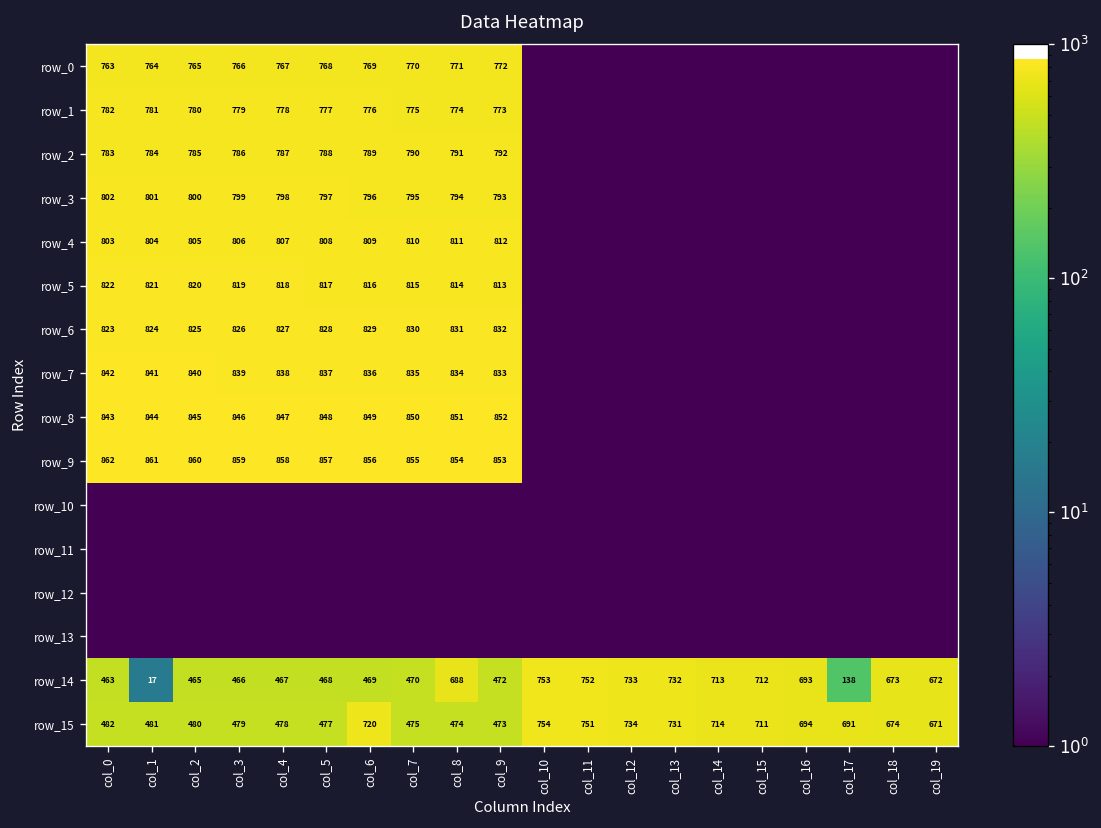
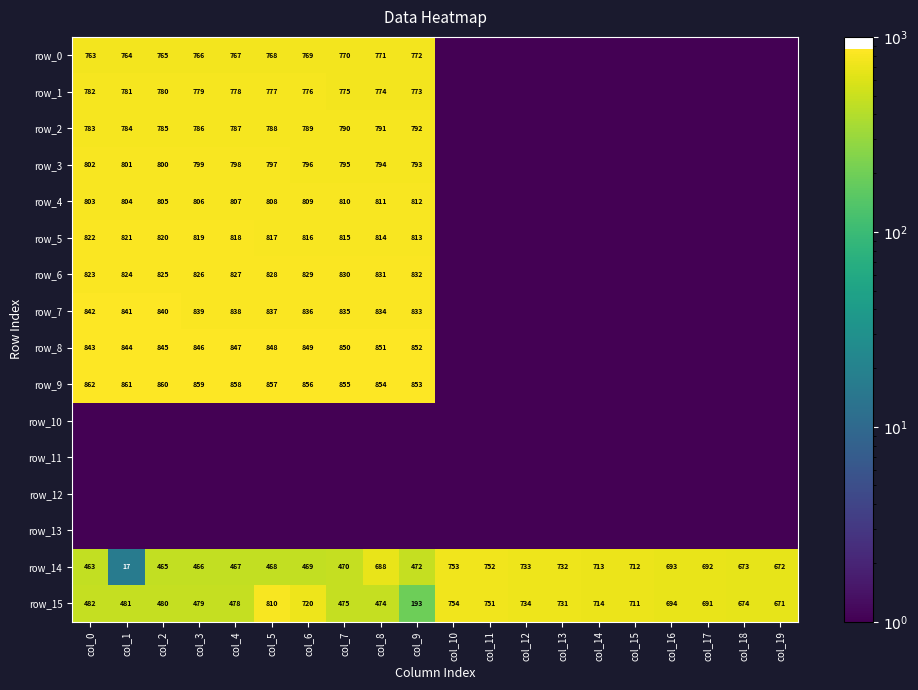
row_14, col_17: 138 -> 692
row_15, col_5: 477 -> 810
row_15, col_9: 473 -> 193
